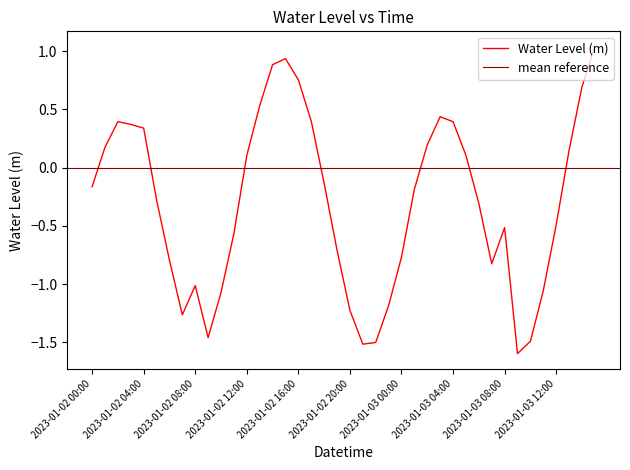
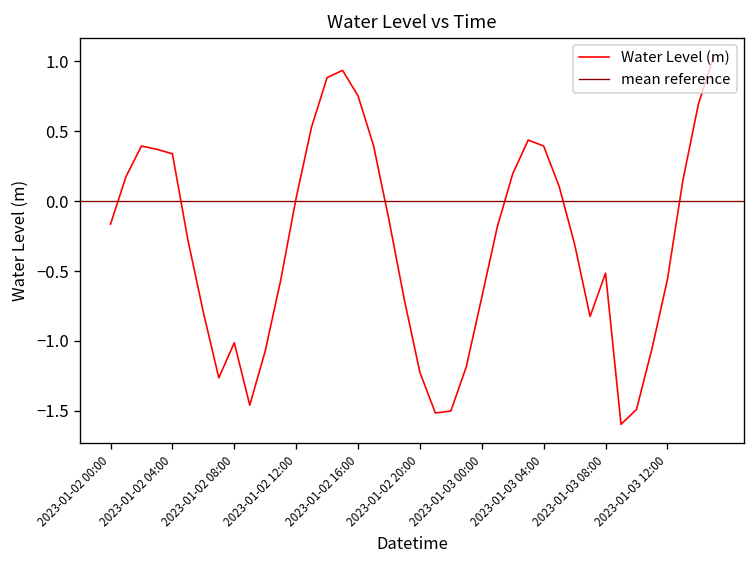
2023-01-02 12:00: 0.10 -> 0.02
2023-01-03 00:00: -0.77 -> -0.69
2023-01-03 12:00: -0.49 -> -0.56
